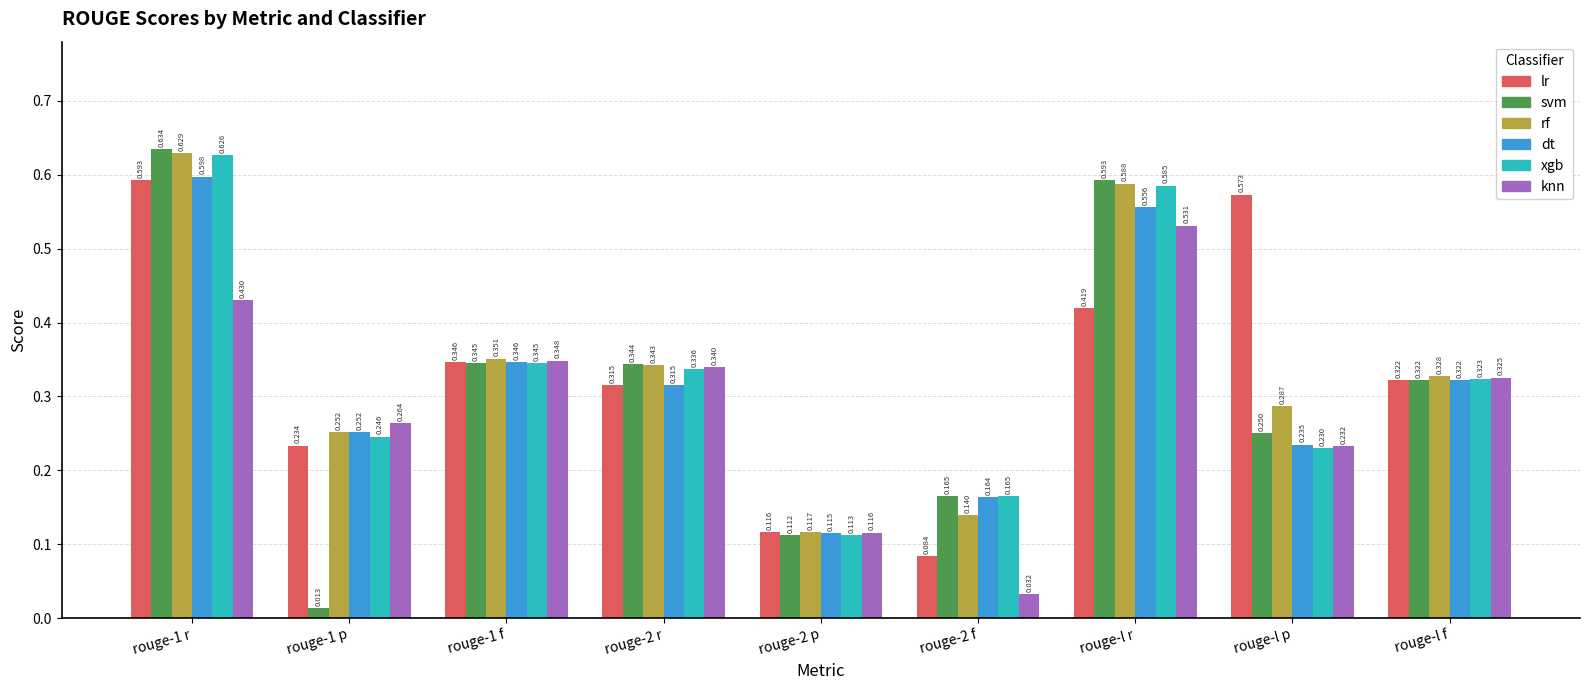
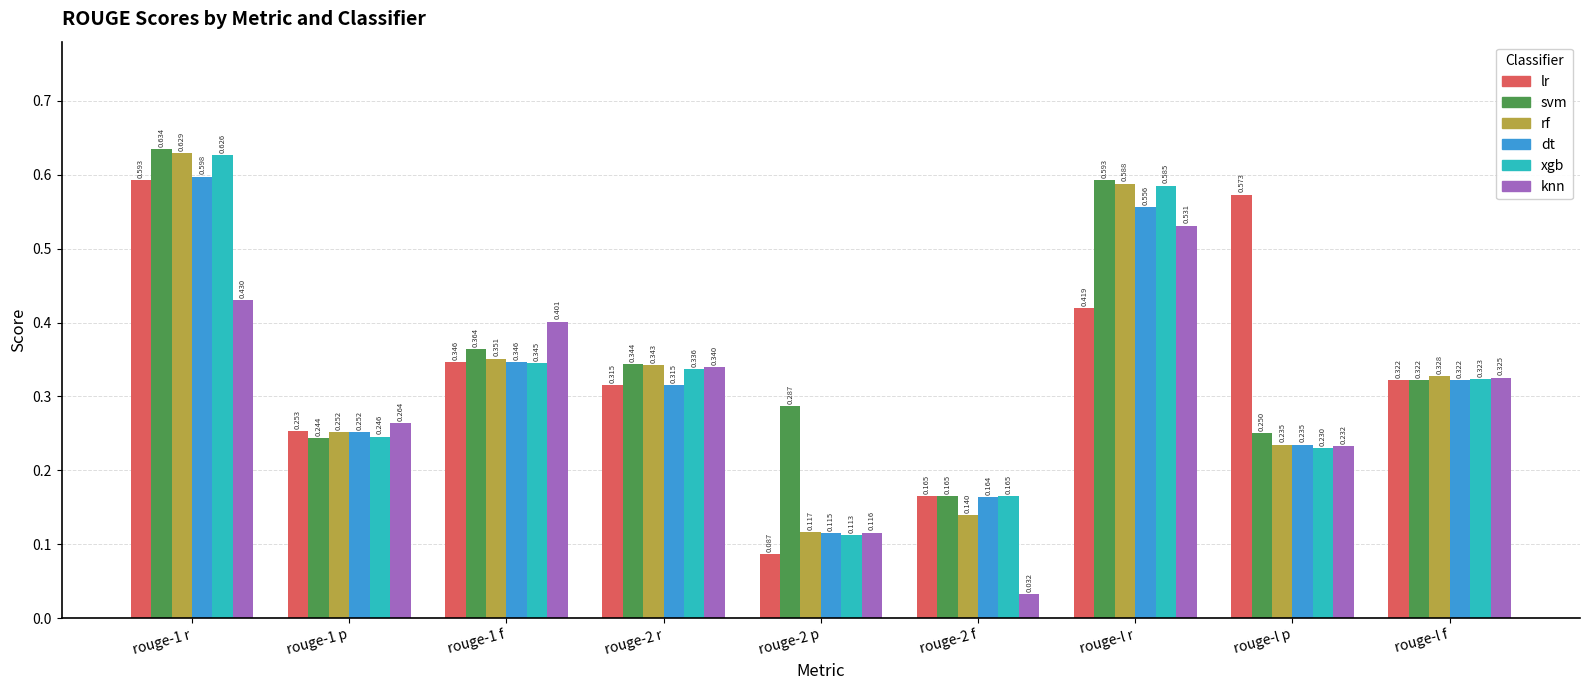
lr, rouge-1 p: 0.234 -> 0.253
svm, rouge-1 p: 0.013 -> 0.244
svm, rouge-1 f: 0.345 -> 0.364
knn, rouge-1 f: 0.348 -> 0.401
lr, rouge-2 p: 0.116 -> 0.087
svm, rouge-2 p: 0.112 -> 0.287
lr, rouge-2 f: 0.084 -> 0.165
rf, rouge-l p: 0.287 -> 0.235
